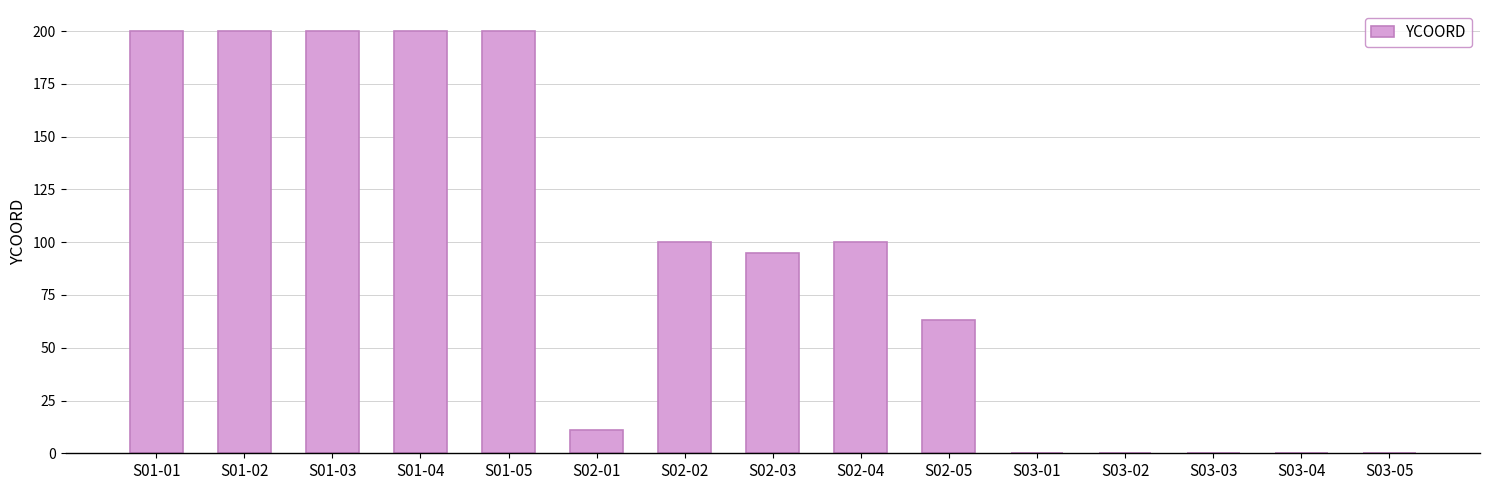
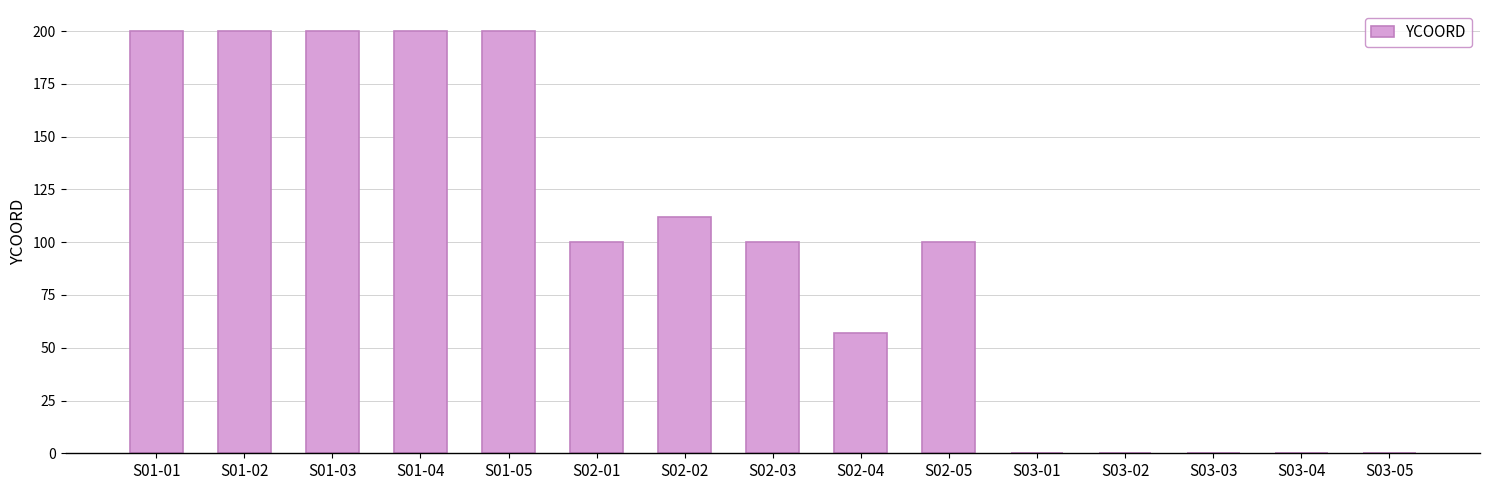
S02-01: 11 -> 100
S02-02: 100 -> 112
S02-03: 95 -> 100
S02-04: 100 -> 57
S02-05: 63 -> 100
